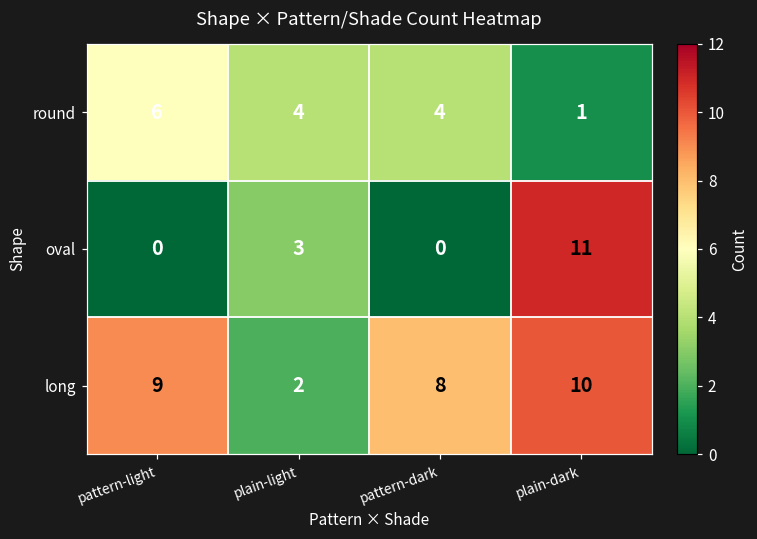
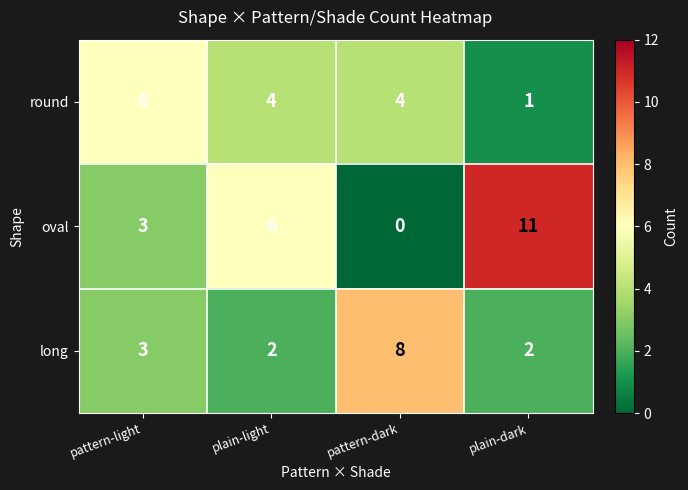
oval, pattern-light: 0 -> 3
oval, plain-light: 3 -> 6
long, pattern-light: 9 -> 3
long, plain-dark: 10 -> 2
